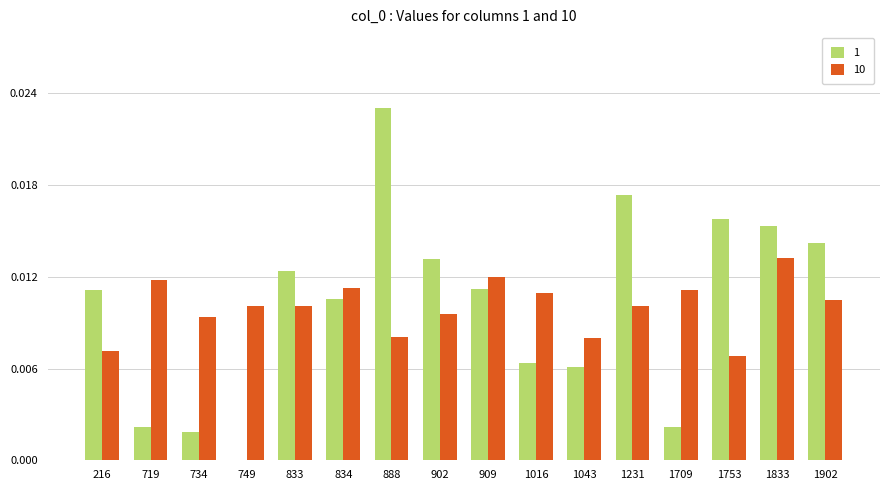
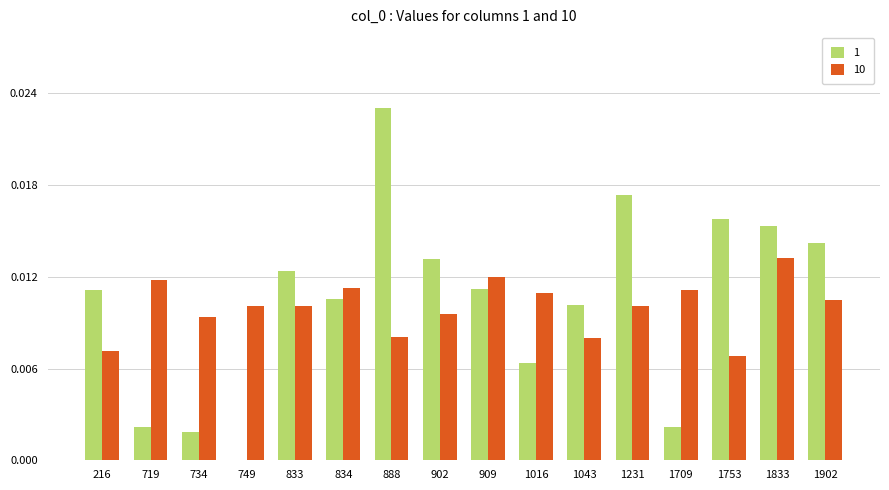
1, 1043: 0.0061 -> 0.0101
